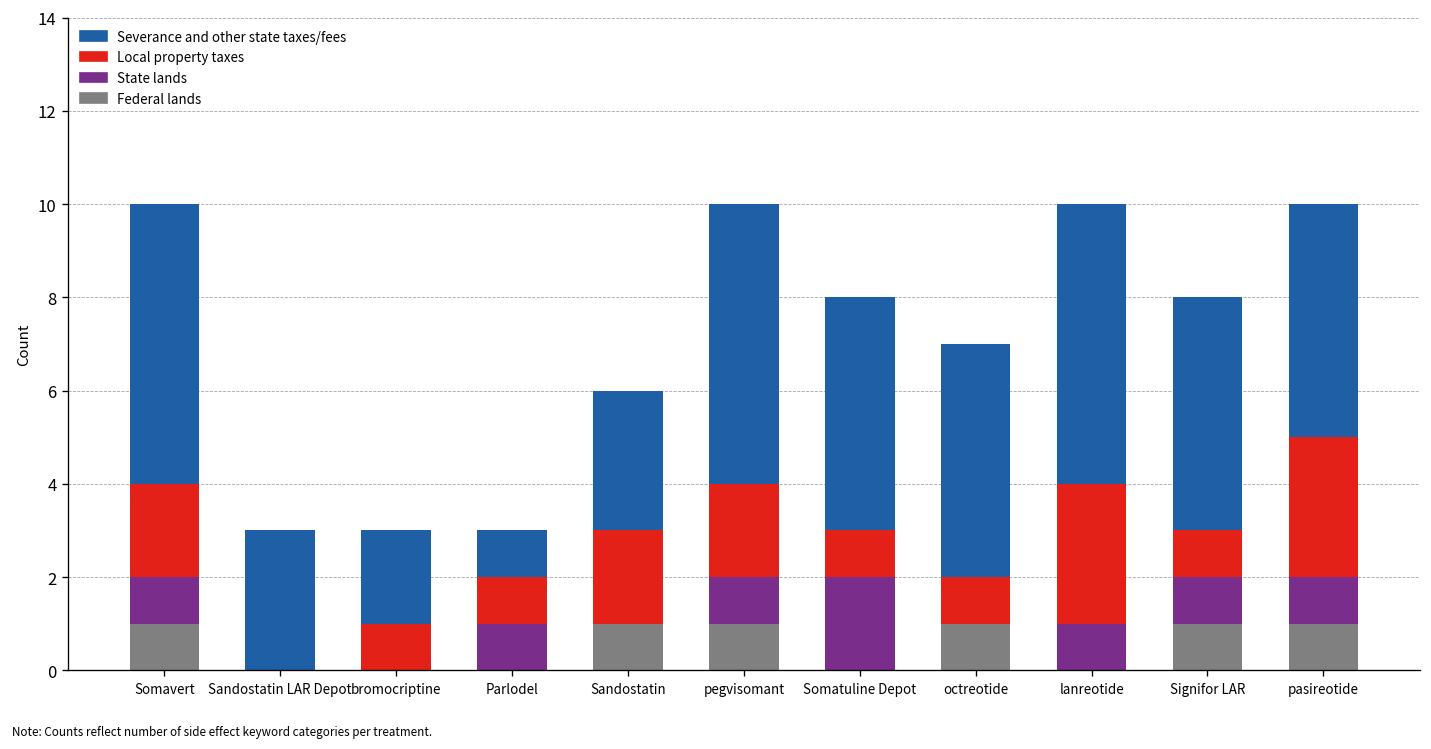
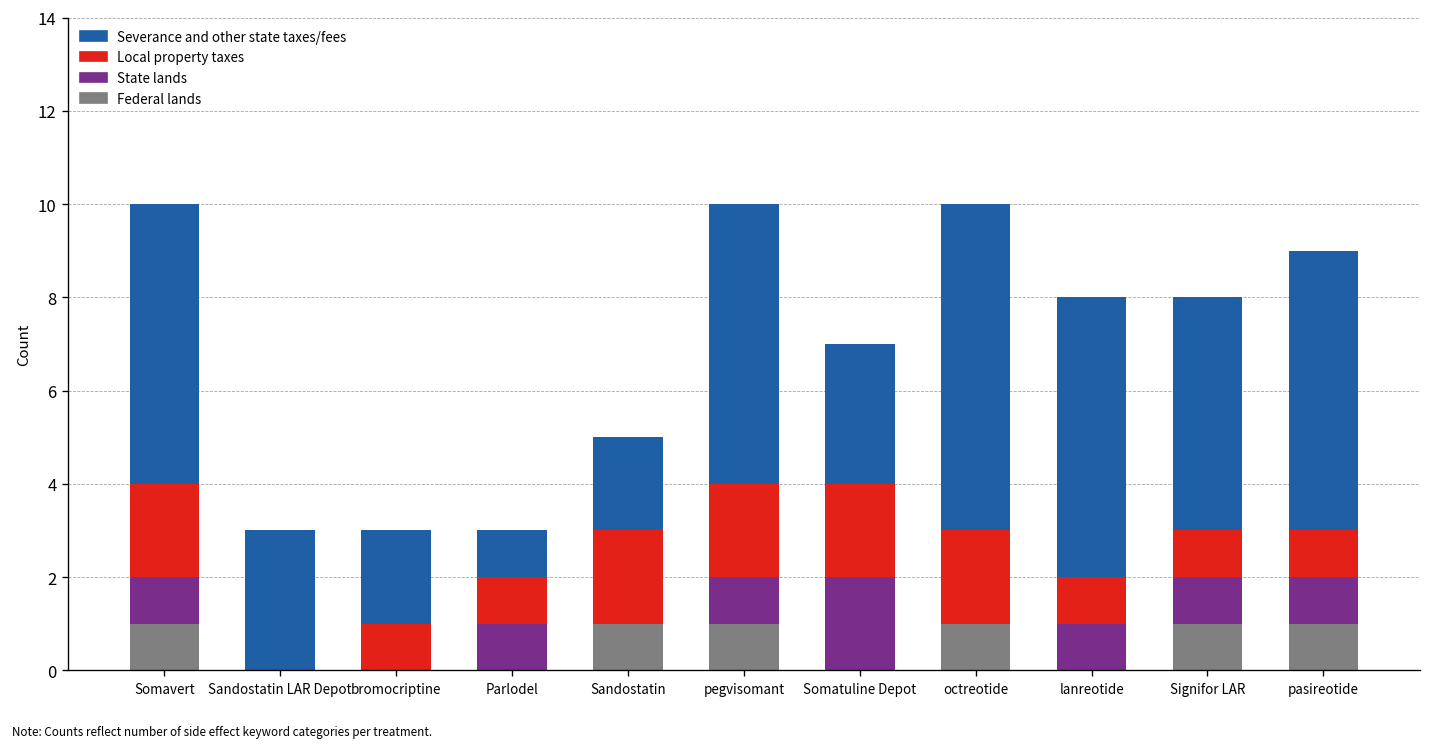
Severance and other state taxes/fees, Sandostatin: 3 -> 2
Local property taxes, Somatuline Depot: 1 -> 2
Severance and other state taxes/fees, Somatuline Depot: 5 -> 3
Local property taxes, octreotide: 1 -> 2
Severance and other state taxes/fees, octreotide: 5 -> 7
Local property taxes, lanreotide: 3 -> 1
Local property taxes, pasireotide: 3 -> 1
Severance and other state taxes/fees, pasireotide: 5 -> 6
